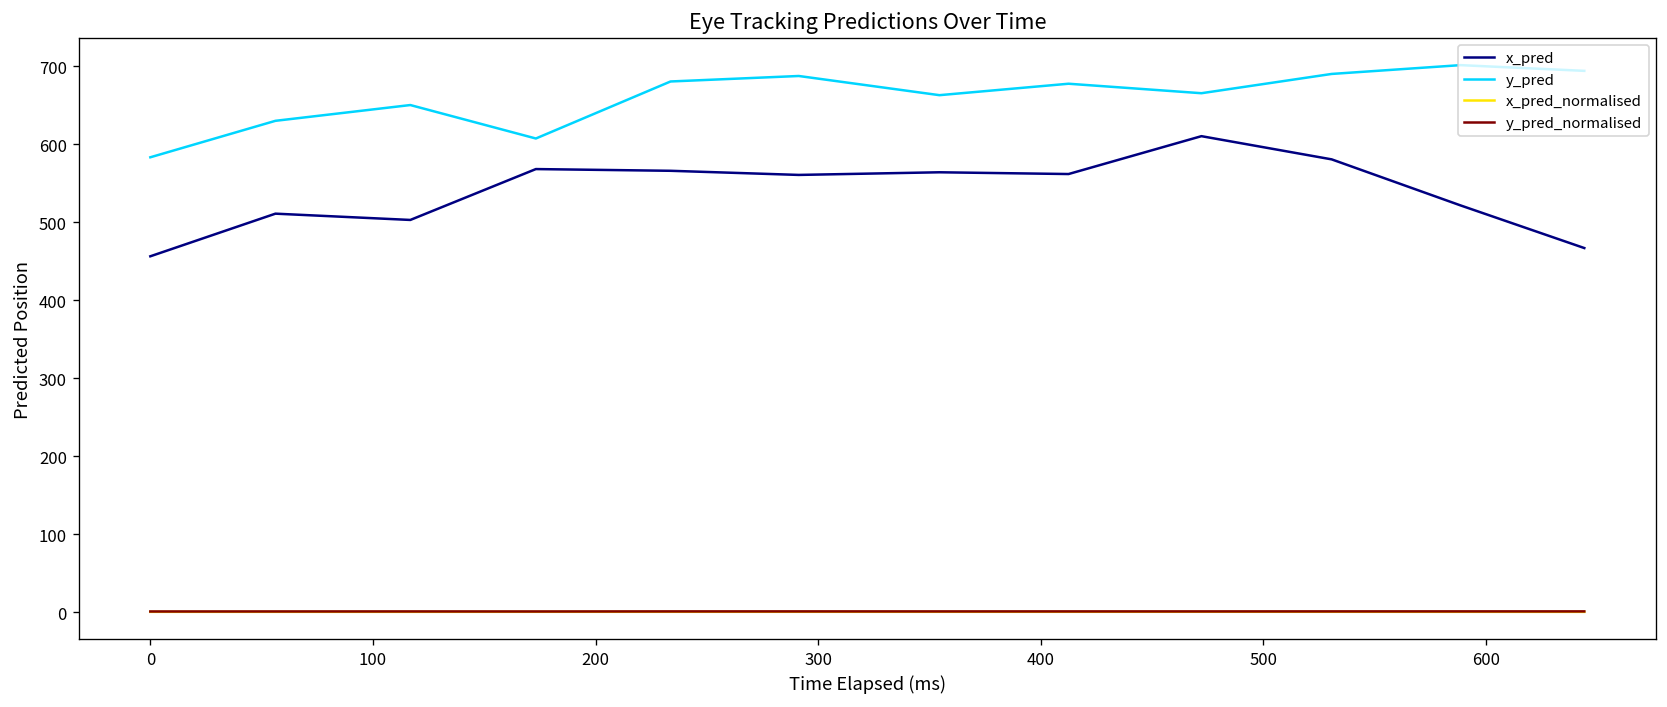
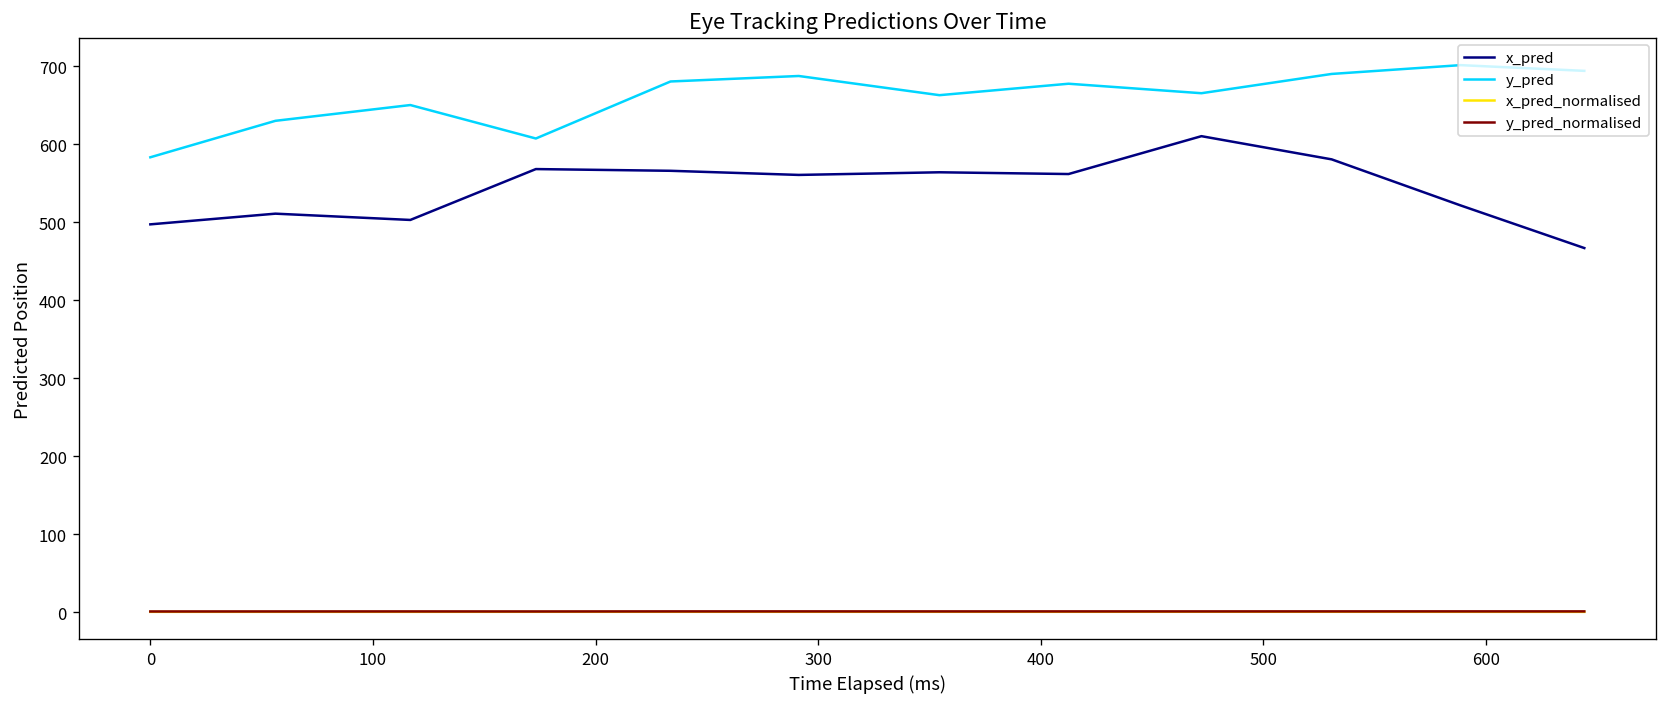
x_pred, 0: 460 -> 500
